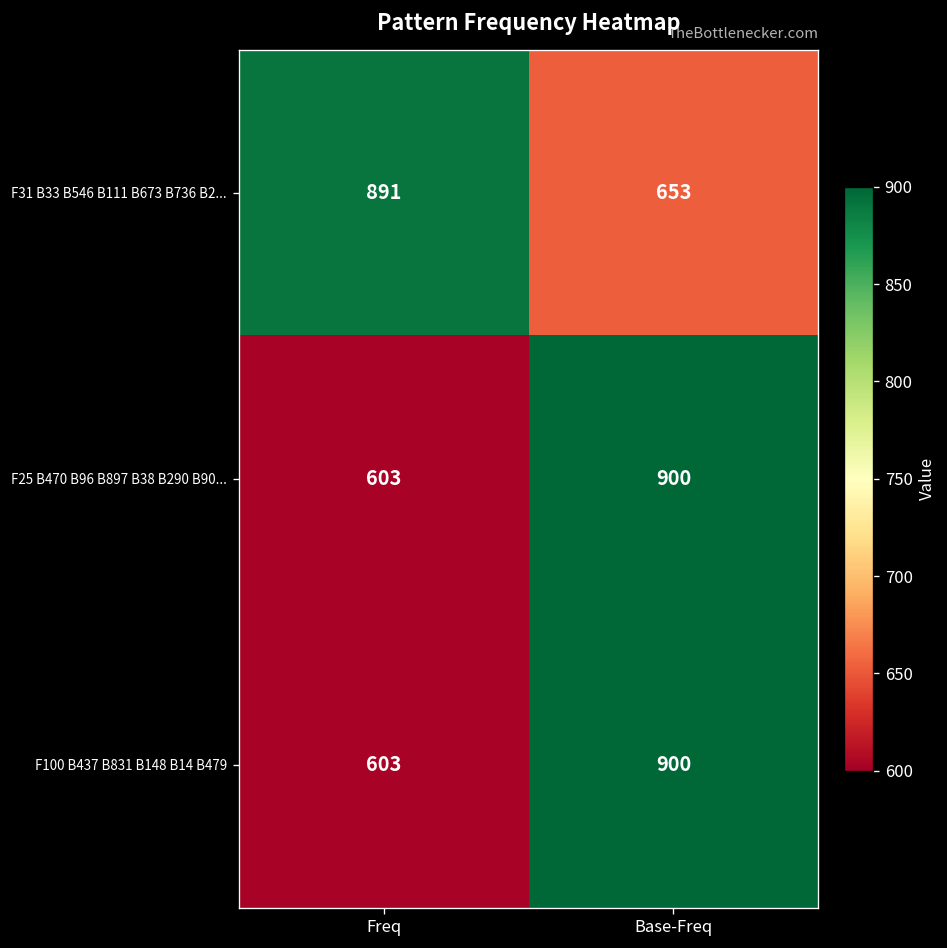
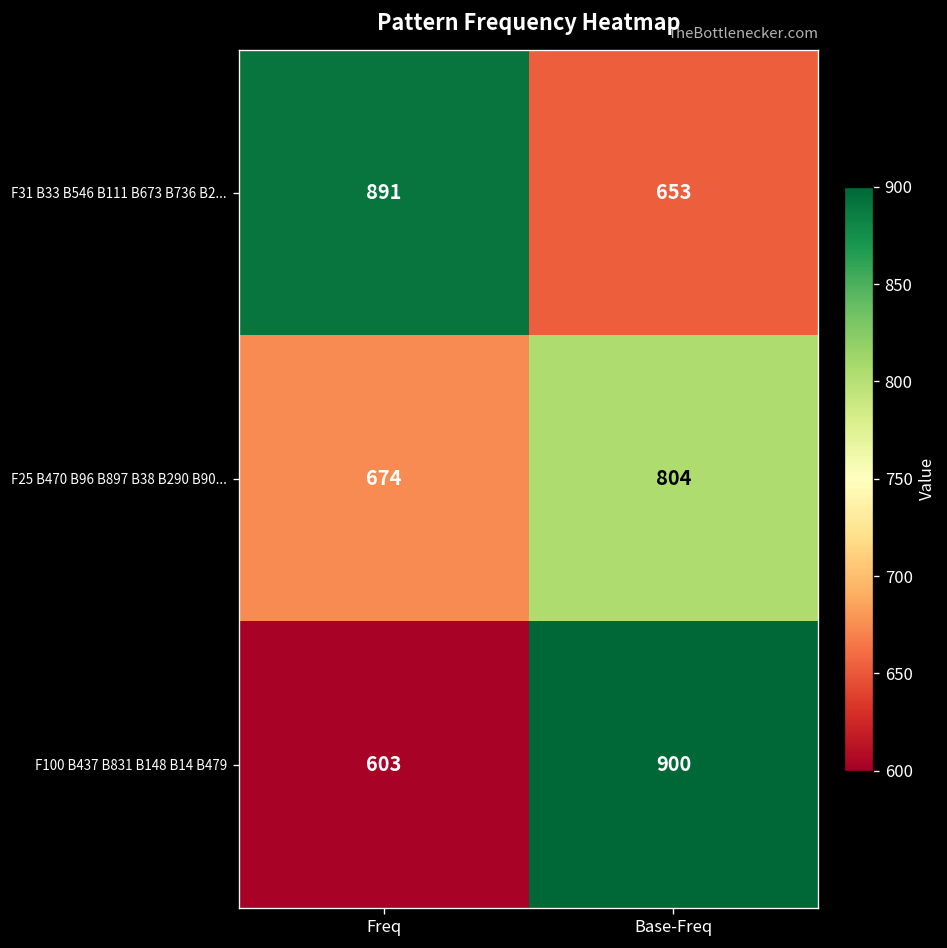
F25 B470 B96 B897 B38 B290 B90..., Freq: 603 -> 674
F25 B470 B96 B897 B38 B290 B90..., Base-Freq: 900 -> 804
